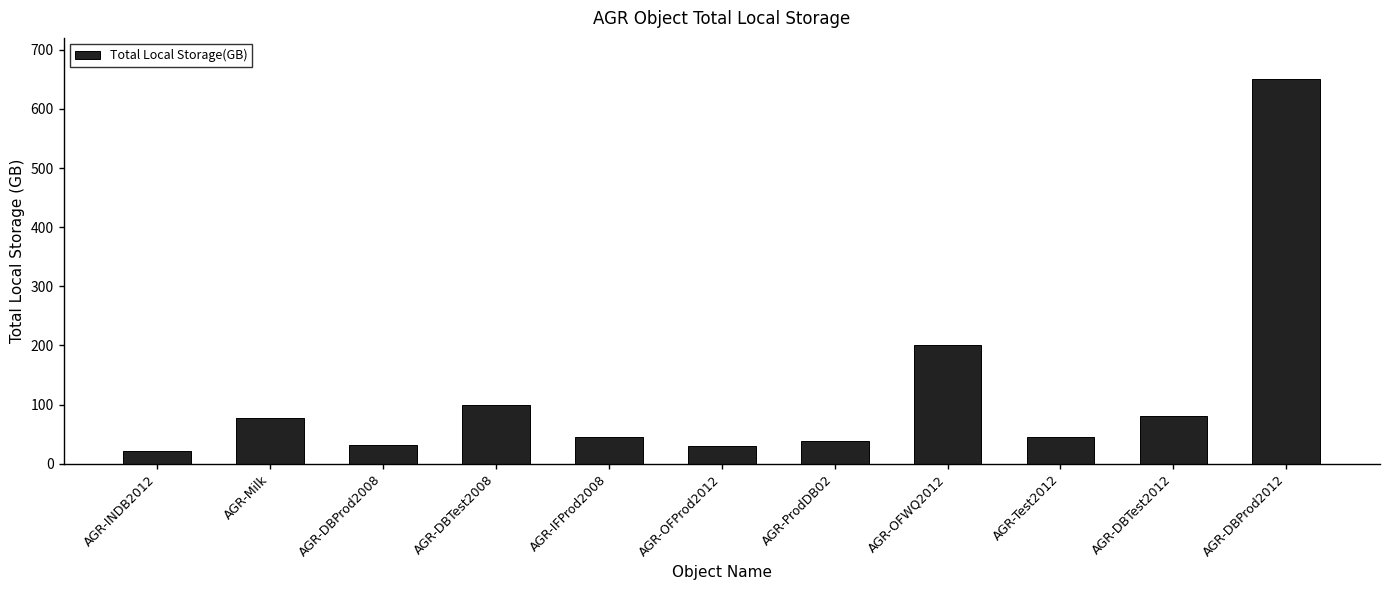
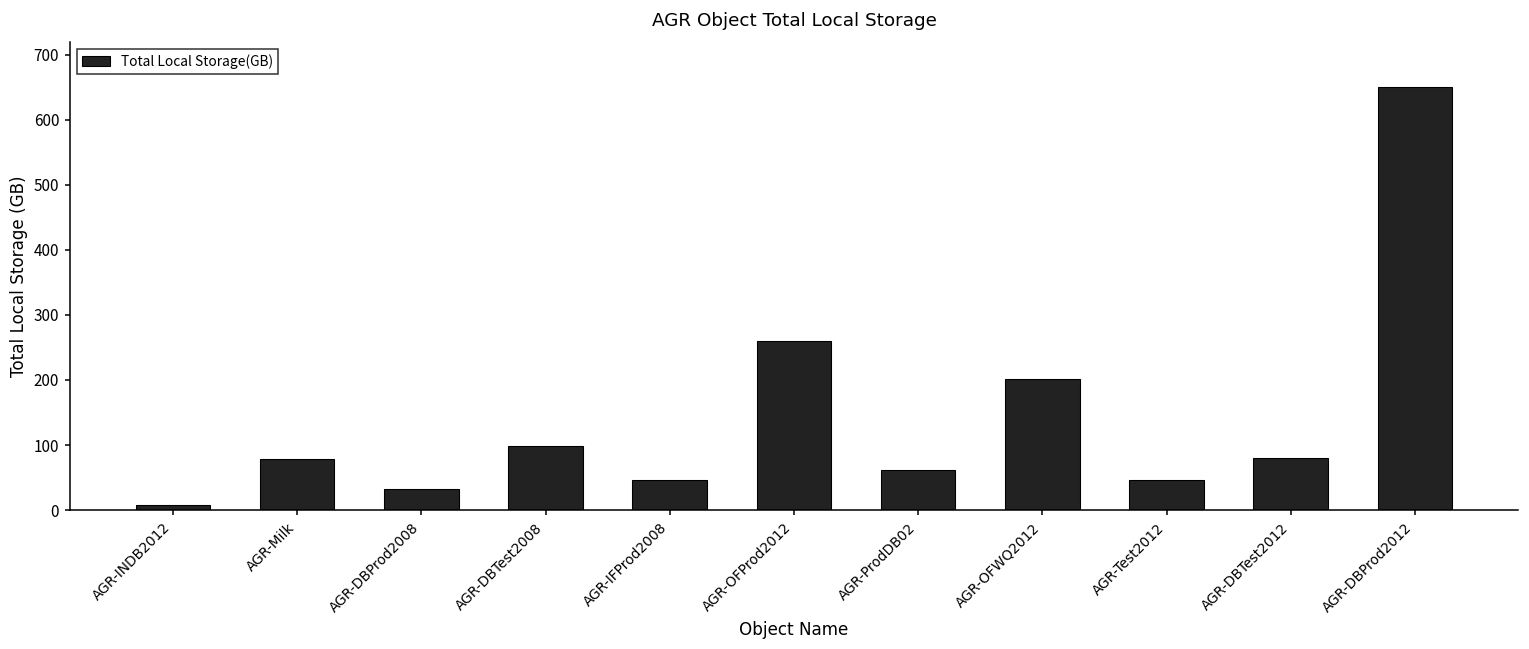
AGR-INDB2012: 20 -> 10
AGR-OFProd2012: 30 -> 260
AGR-ProdDB02: 40 -> 60
